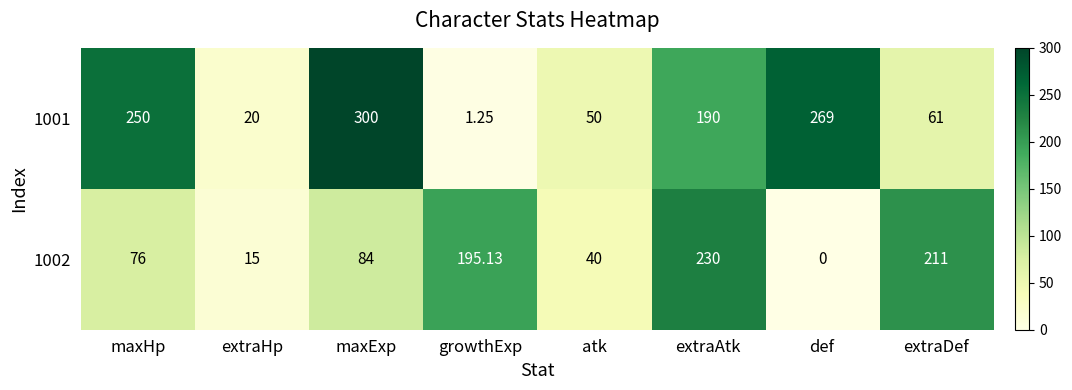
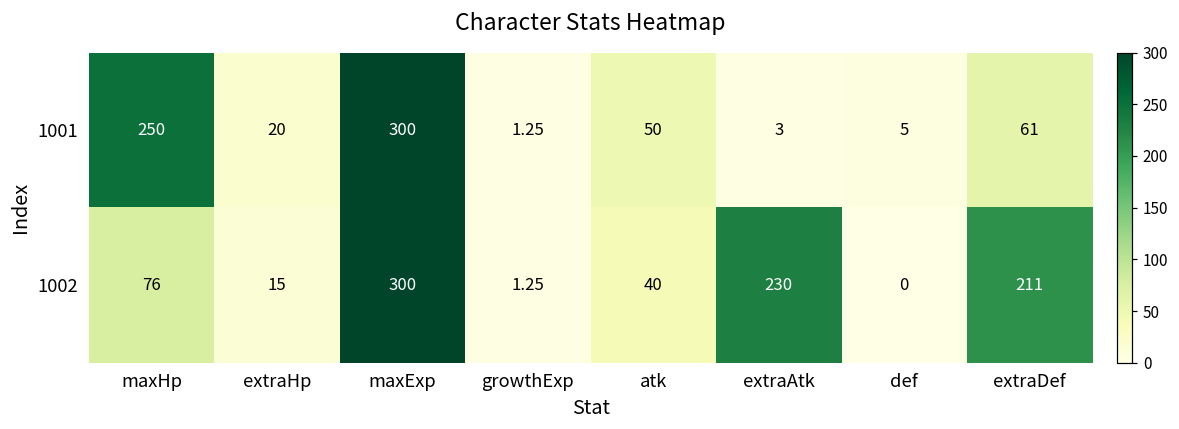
1001, extraAtk: 190 -> 3
1001, def: 269 -> 5
1002, maxExp: 84 -> 300
1002, growthExp: 195.13 -> 1.25
